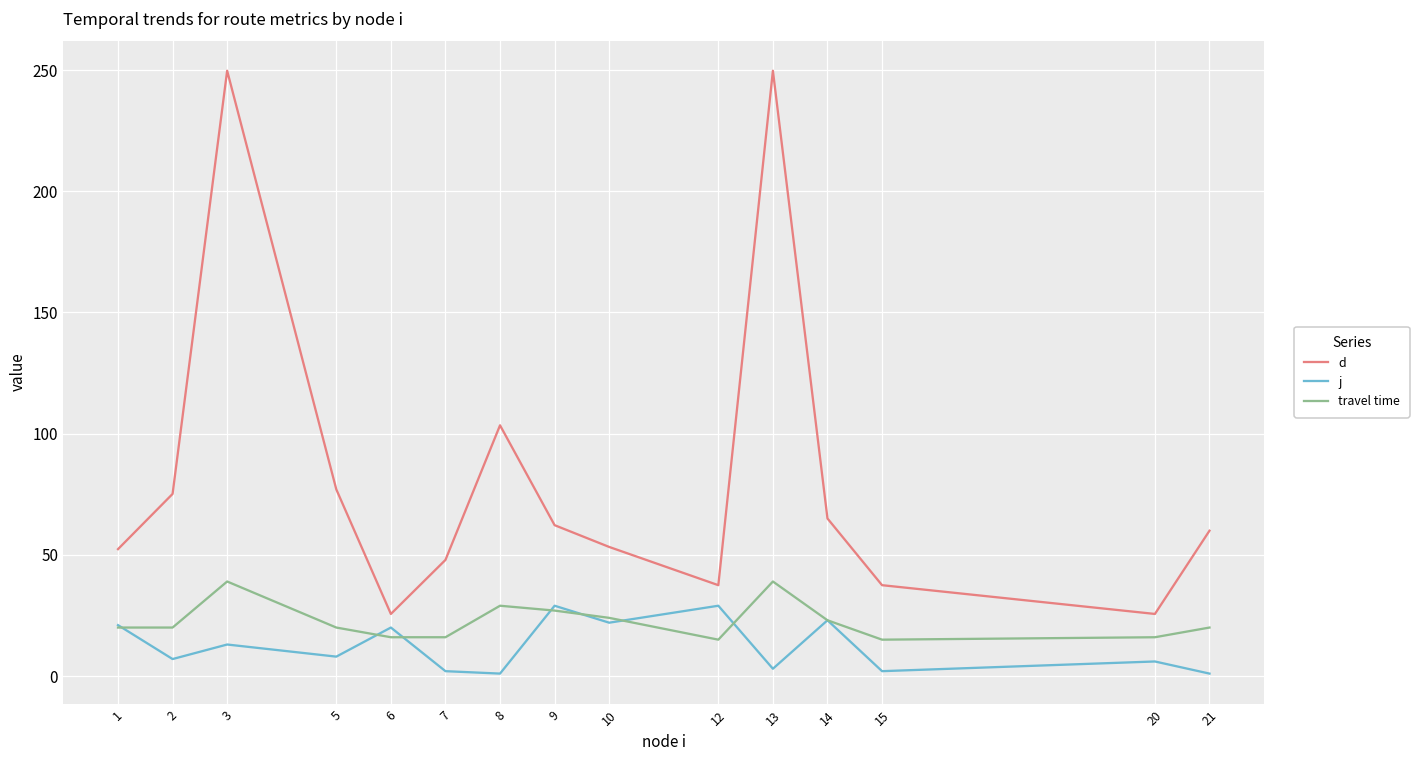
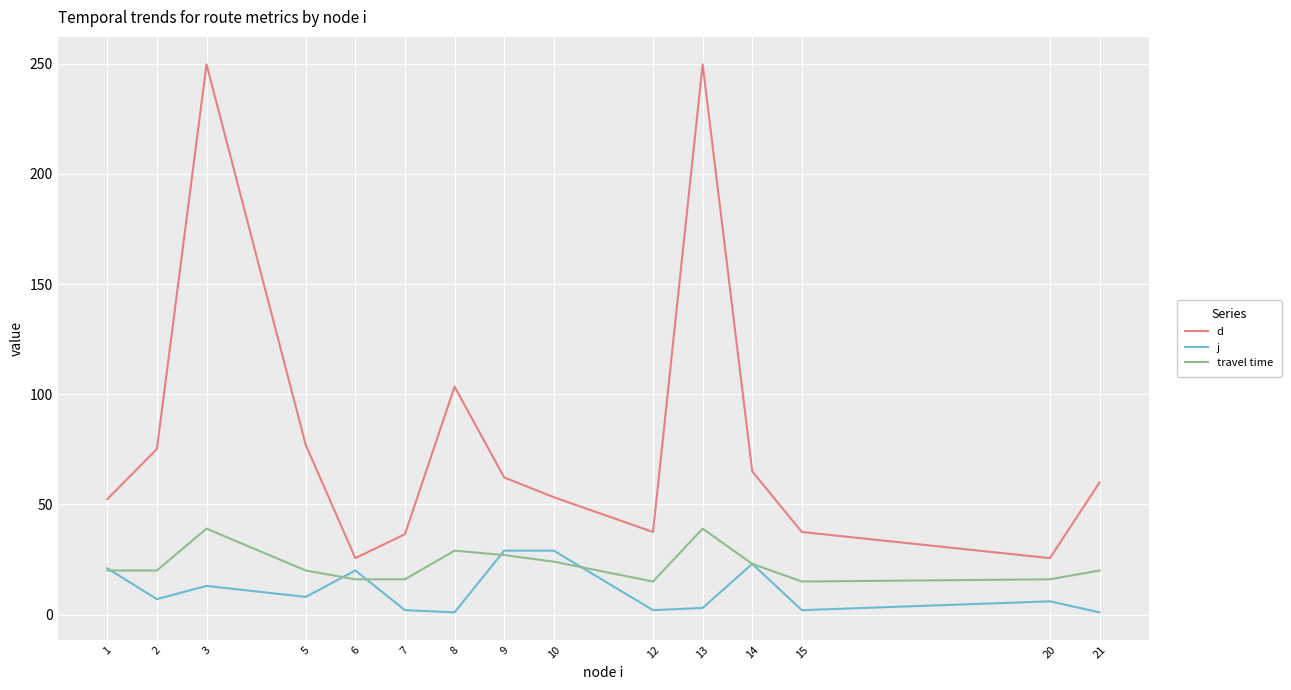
d, 7: 48 -> 37
j, 10: 22 -> 29
j, 12: 29 -> 2
